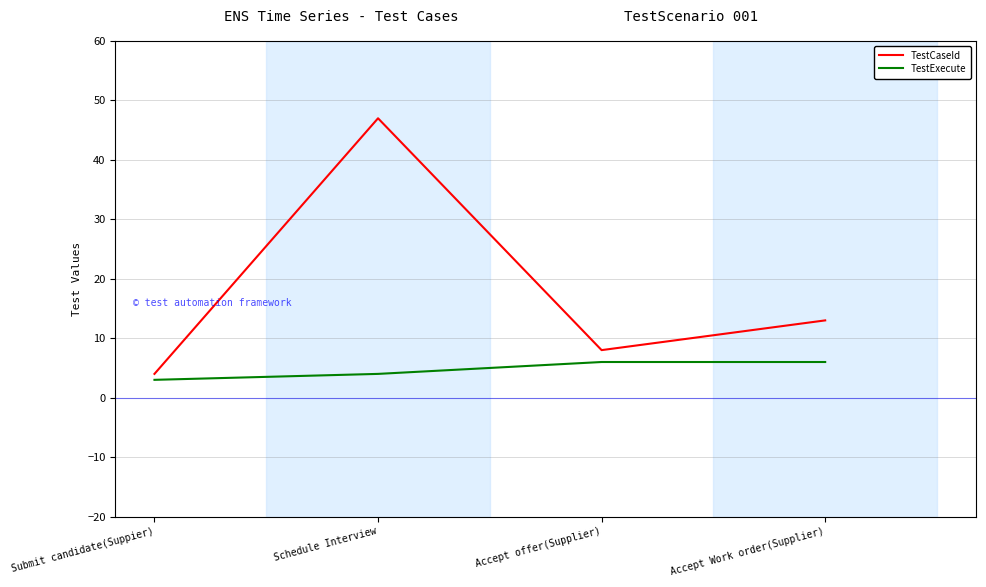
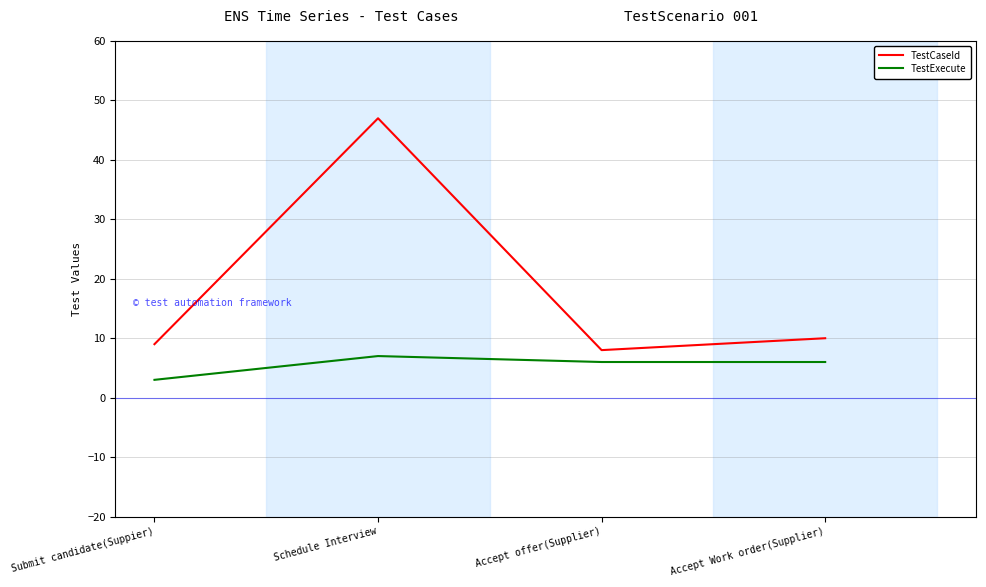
TestCaseId, Submit candidate(Suppier): 4 -> 9
TestExecute, Schedule Interview: 4 -> 7
TestCaseId, Accept Work order(Supplier): 13 -> 10
